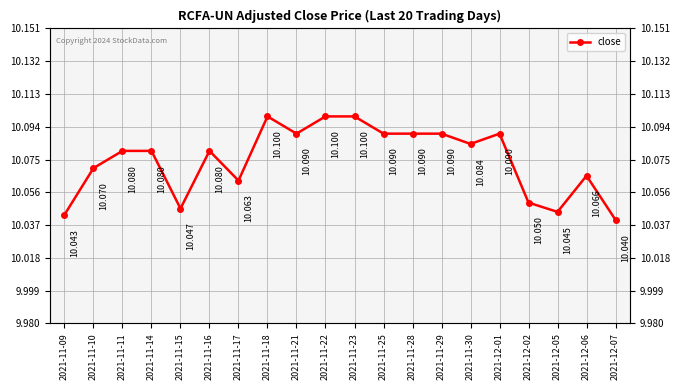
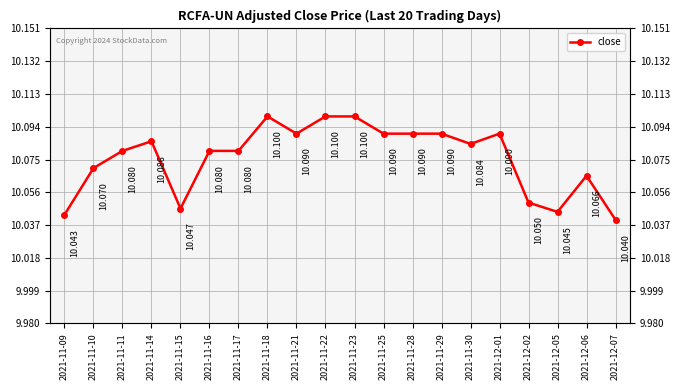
2021-11-14: 10.080 -> 10.086
2021-11-17: 10.063 -> 10.080
